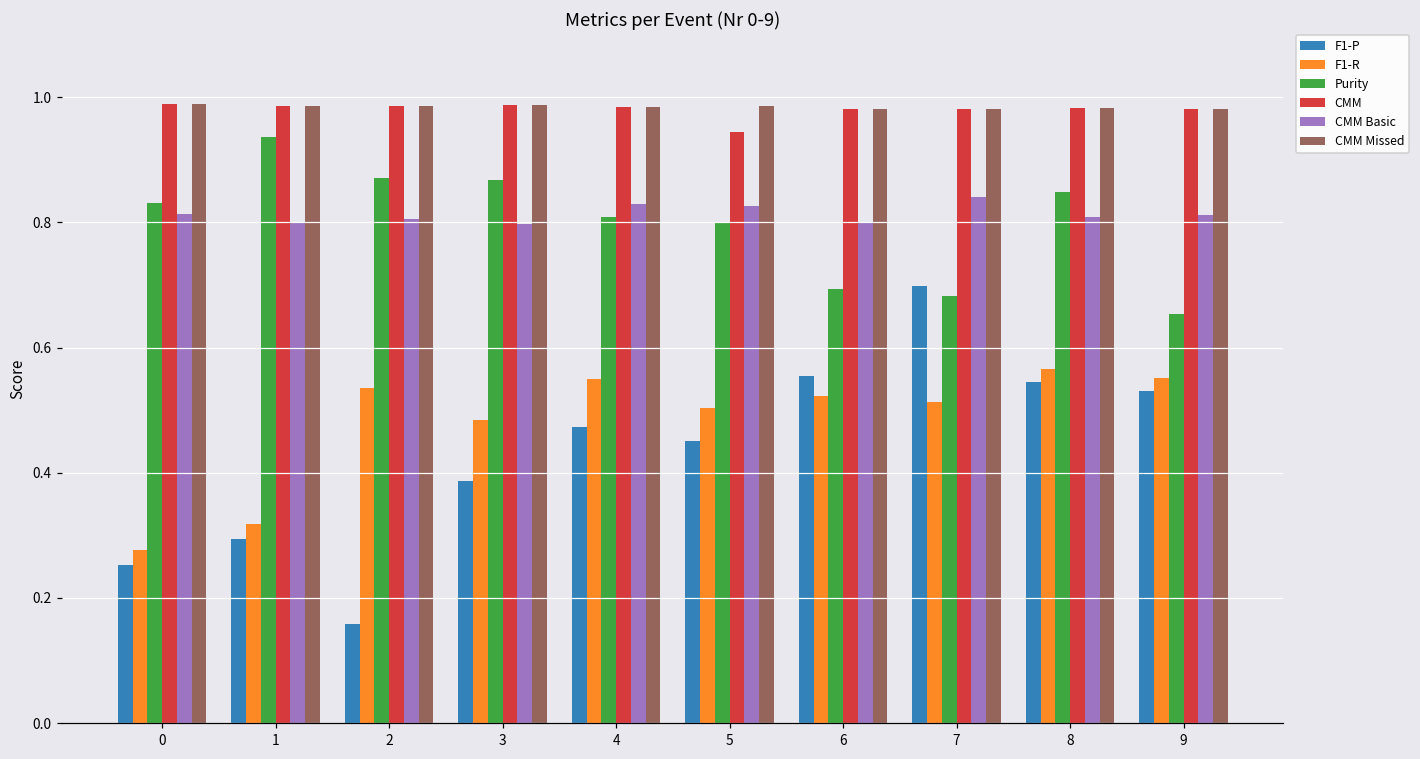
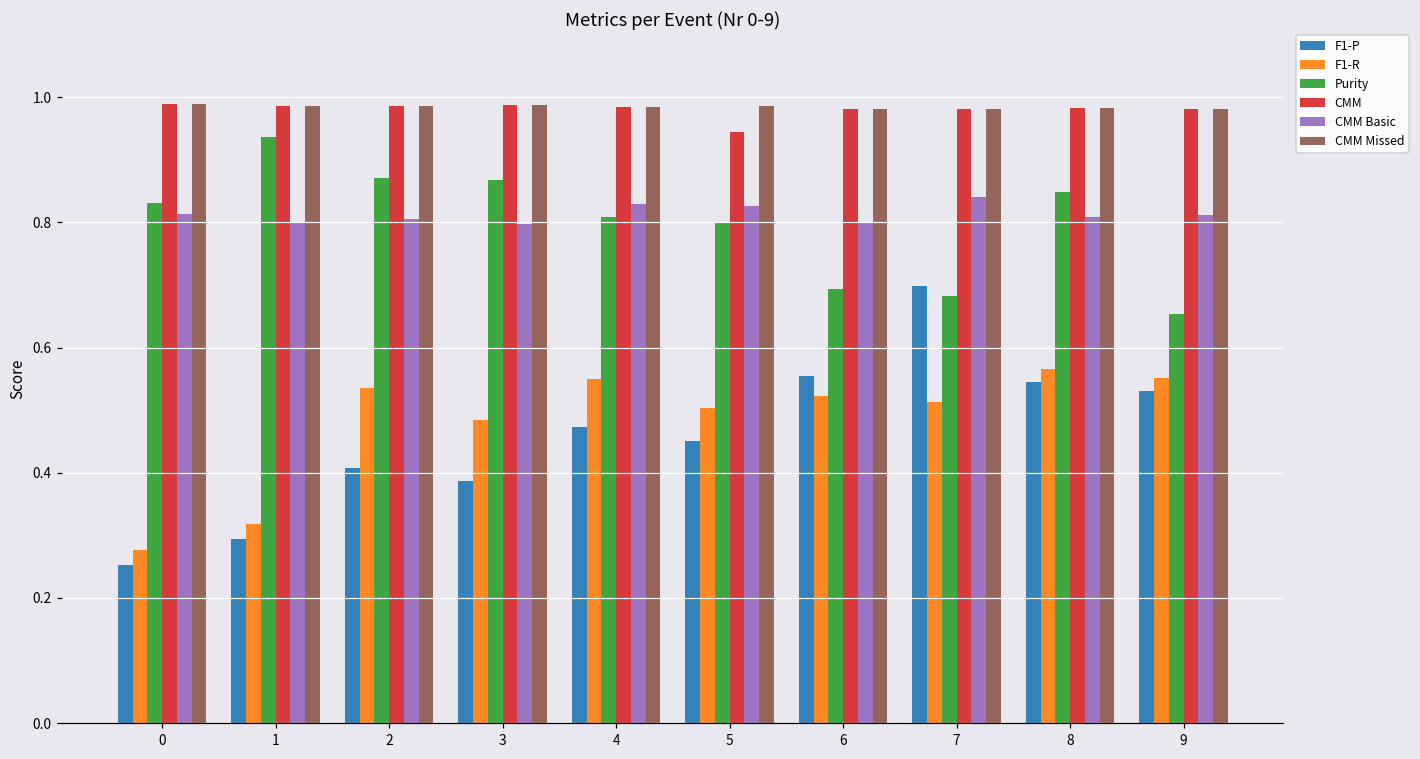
F1-P, 2: 0.16 -> 0.41
